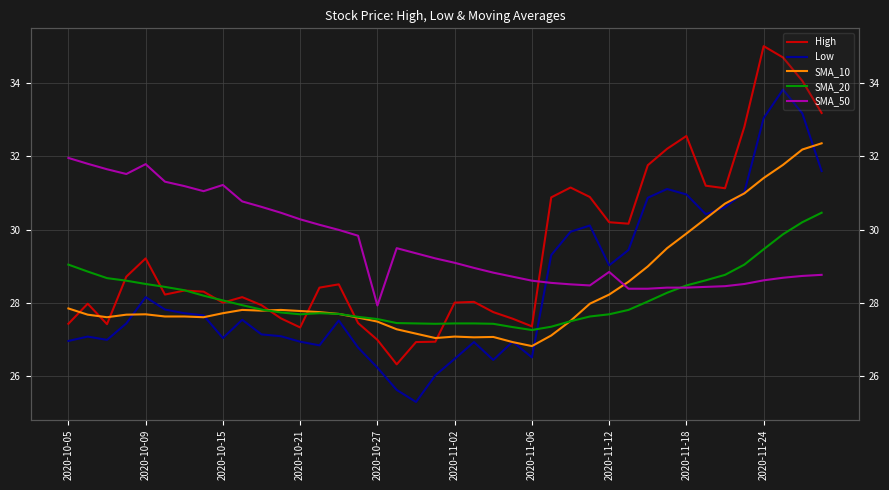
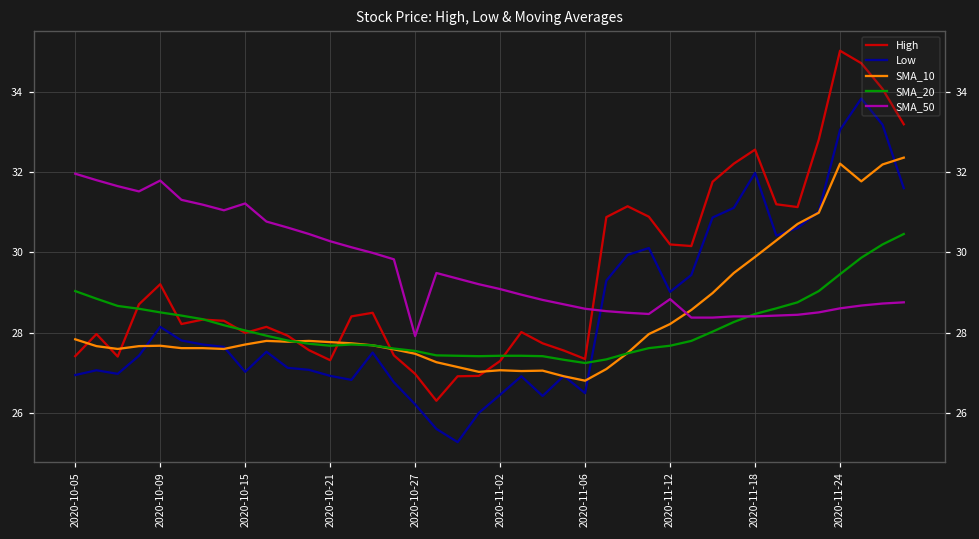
High, 2020-11-02: 28.0 -> 27.3
Low, 2020-11-18: 31.0 -> 32.0
SMA_10, 2020-11-24: 31.4 -> 32.2
